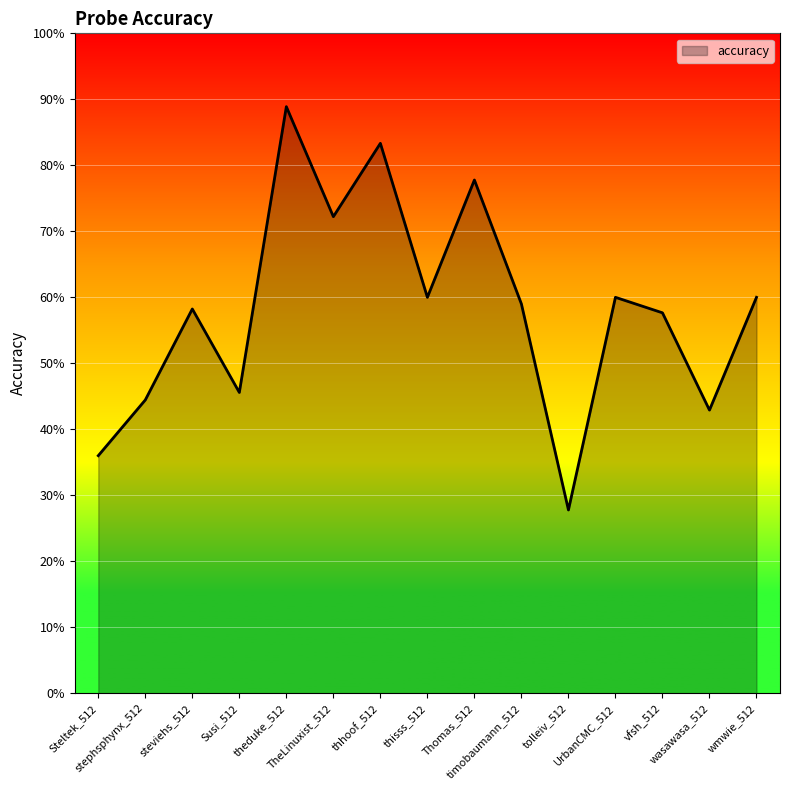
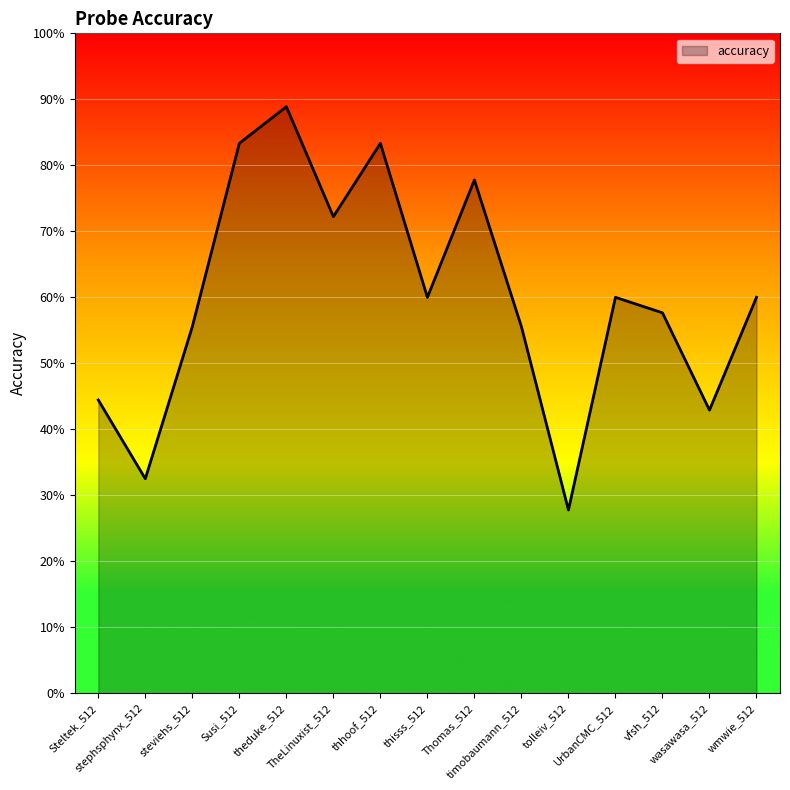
Steltek_512: 36% -> 44%
stephsphynx_512: 44% -> 33%
steviehs_512: 58% -> 56%
Susi_512: 46% -> 83%
timobaumann_512: 59% -> 56%
